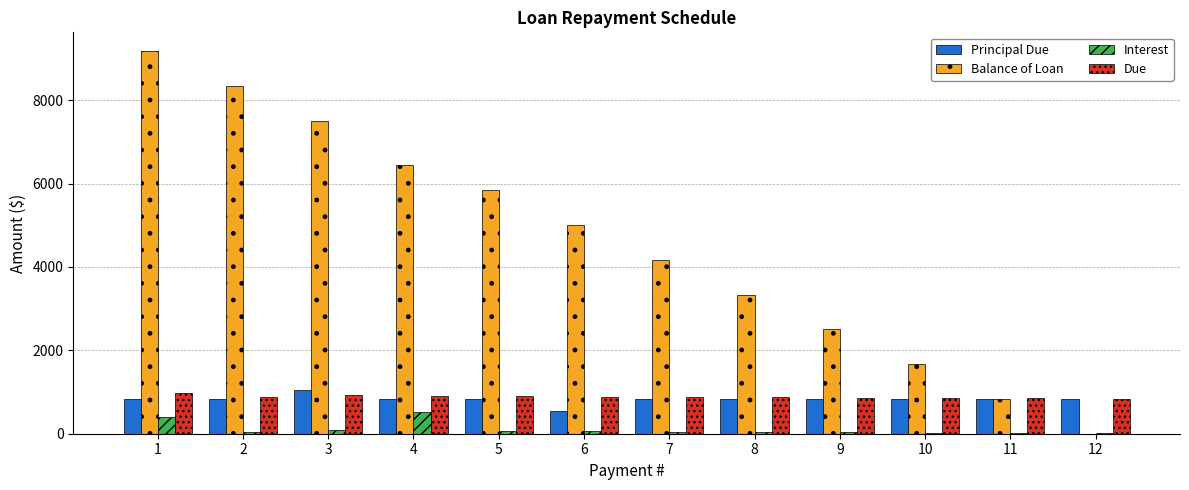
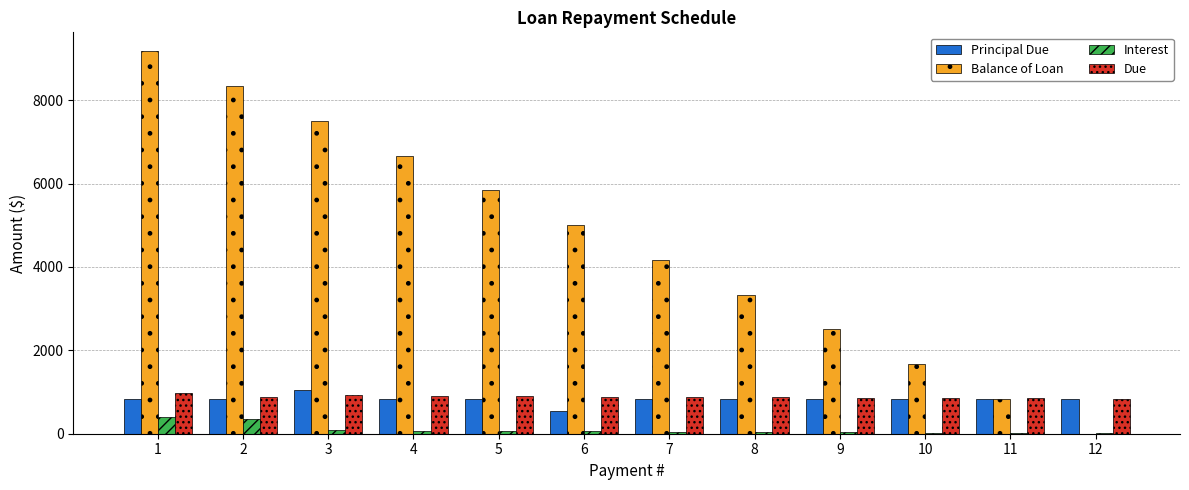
Interest, 2: 100 -> 300
Balance of Loan, 4: 6500 -> 6700
Interest, 4: 500 -> 100
